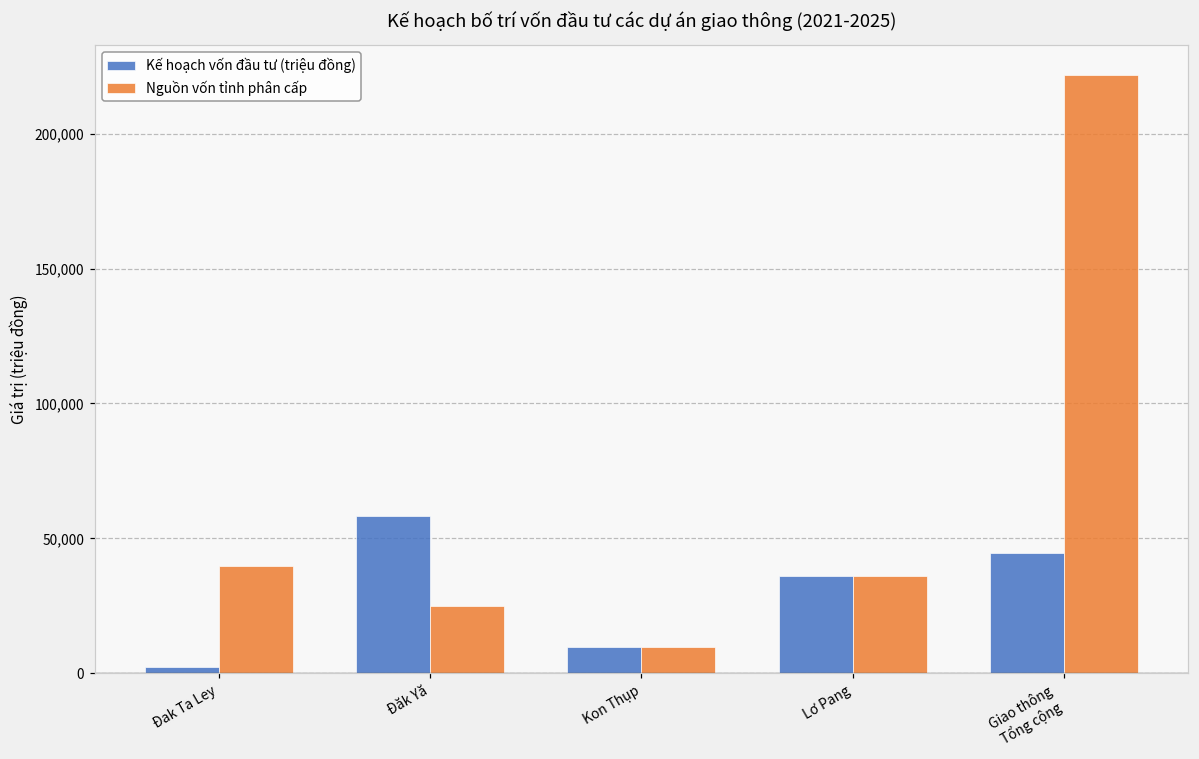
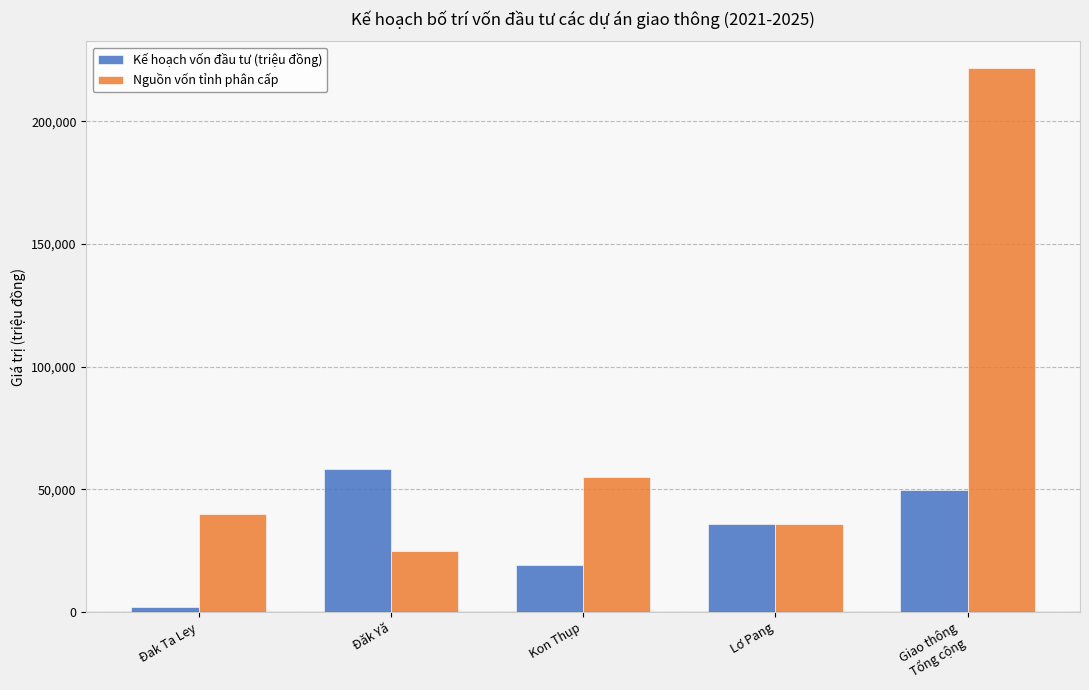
Kế hoạch vốn đầu tư (triệu đồng), Kon Thụp: 10,000 -> 19,000
Nguồn vốn tỉnh phân cấp, Kon Thụp: 10,000 -> 55,000
Kế hoạch vốn đầu tư (triệu đồng), Giao thông Tổng cộng: 44,000 -> 50,000
